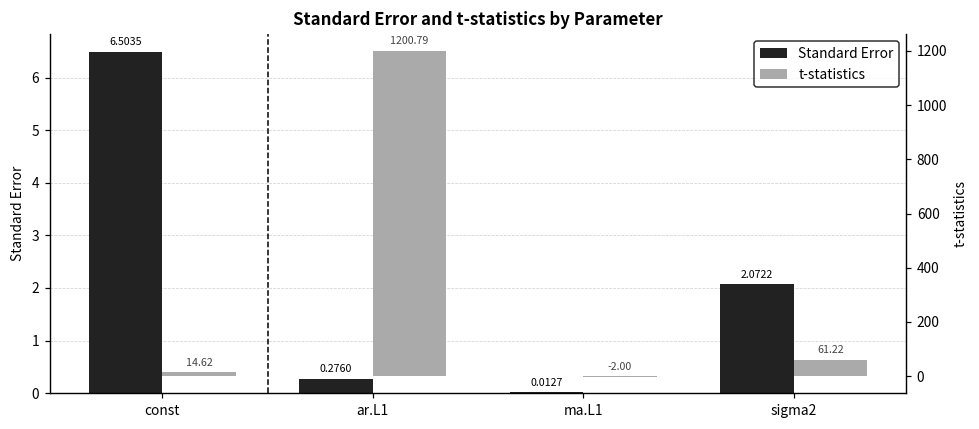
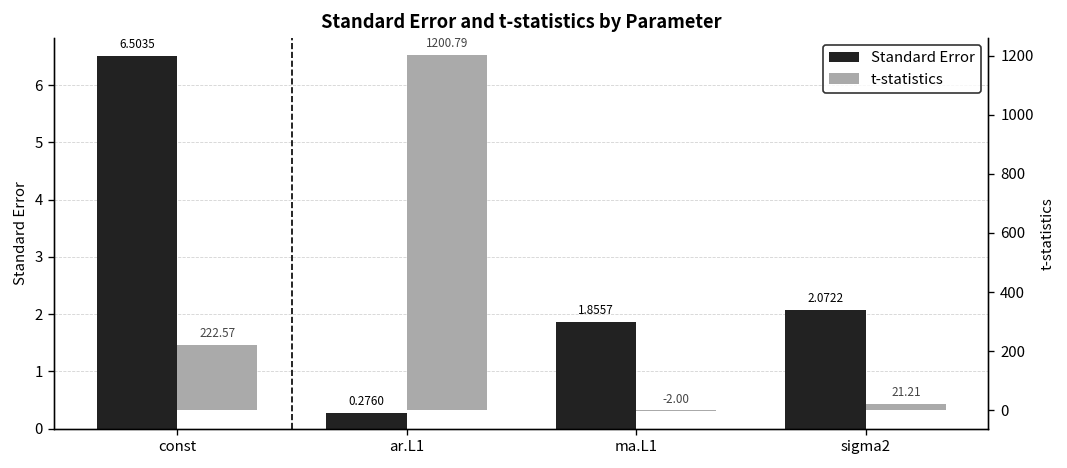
Standard Error, ma.L1: 0.0127 -> 1.8557
t-statistics, const: 14.62 -> 222.57
t-statistics, sigma2: 61.22 -> 21.21
